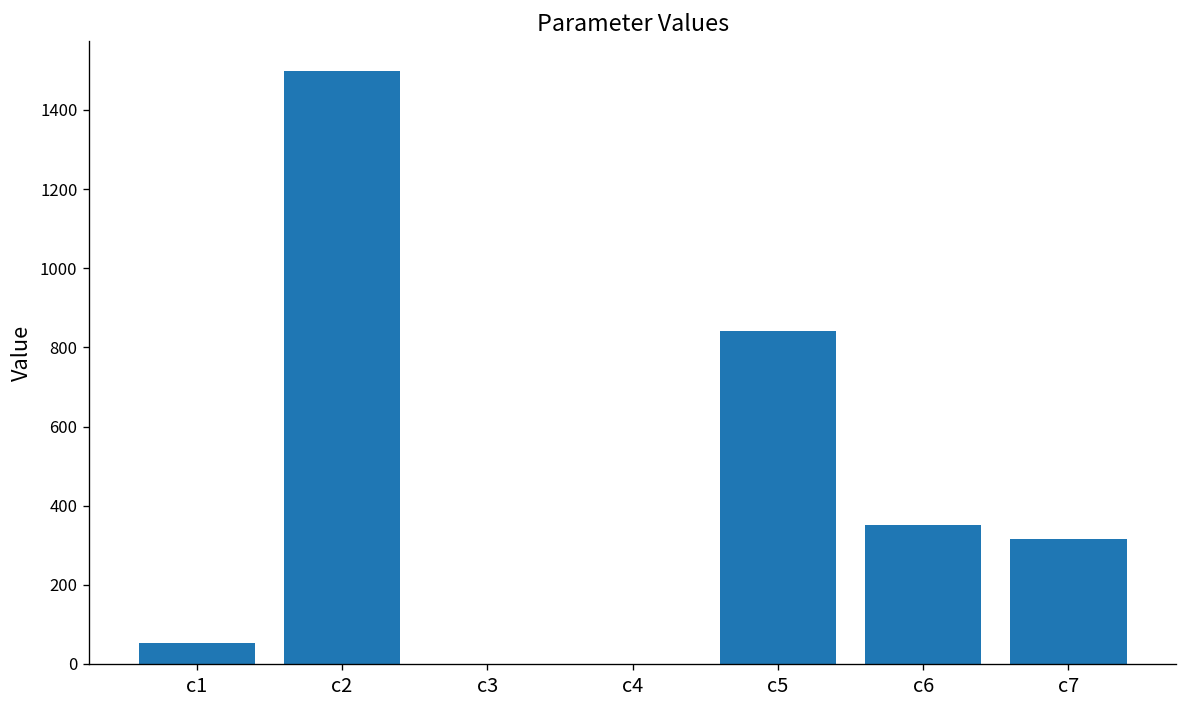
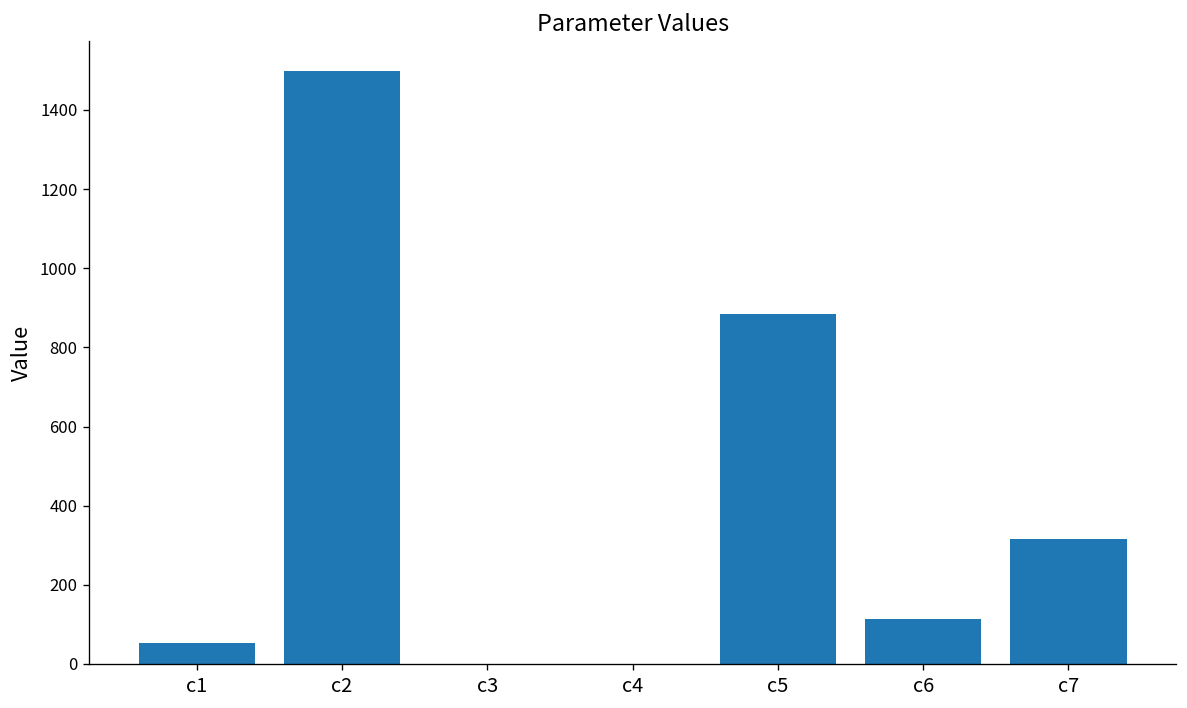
c5: 840 -> 890
c6: 350 -> 110
